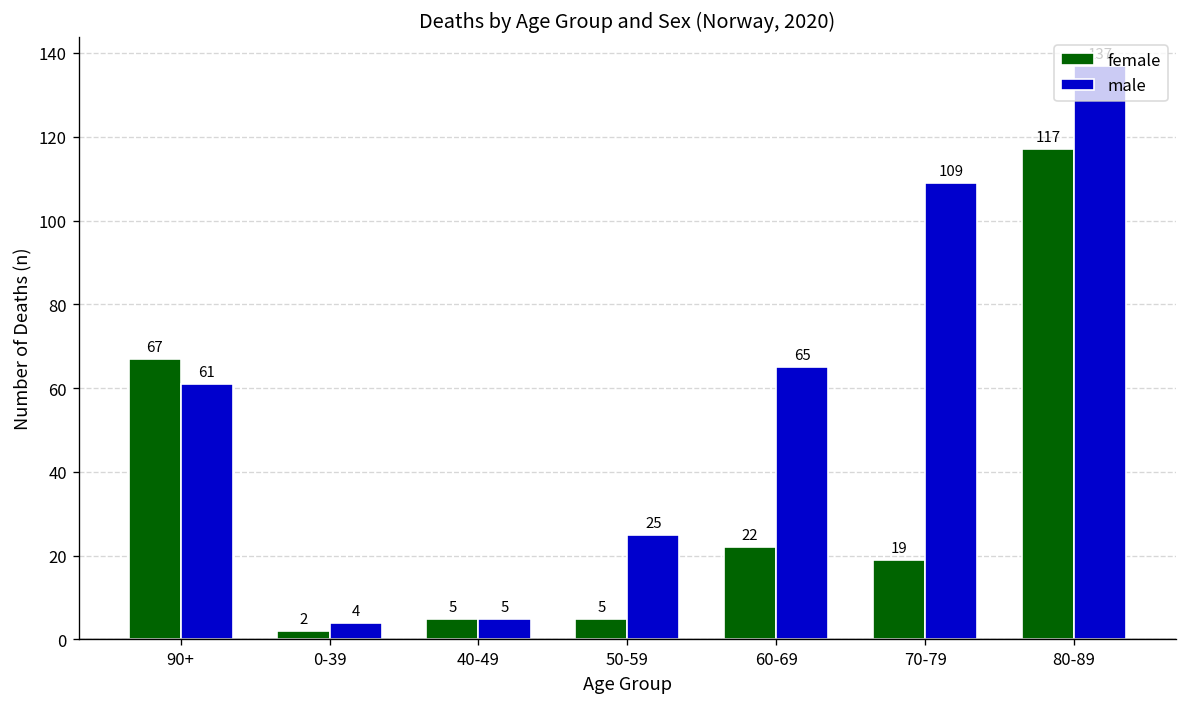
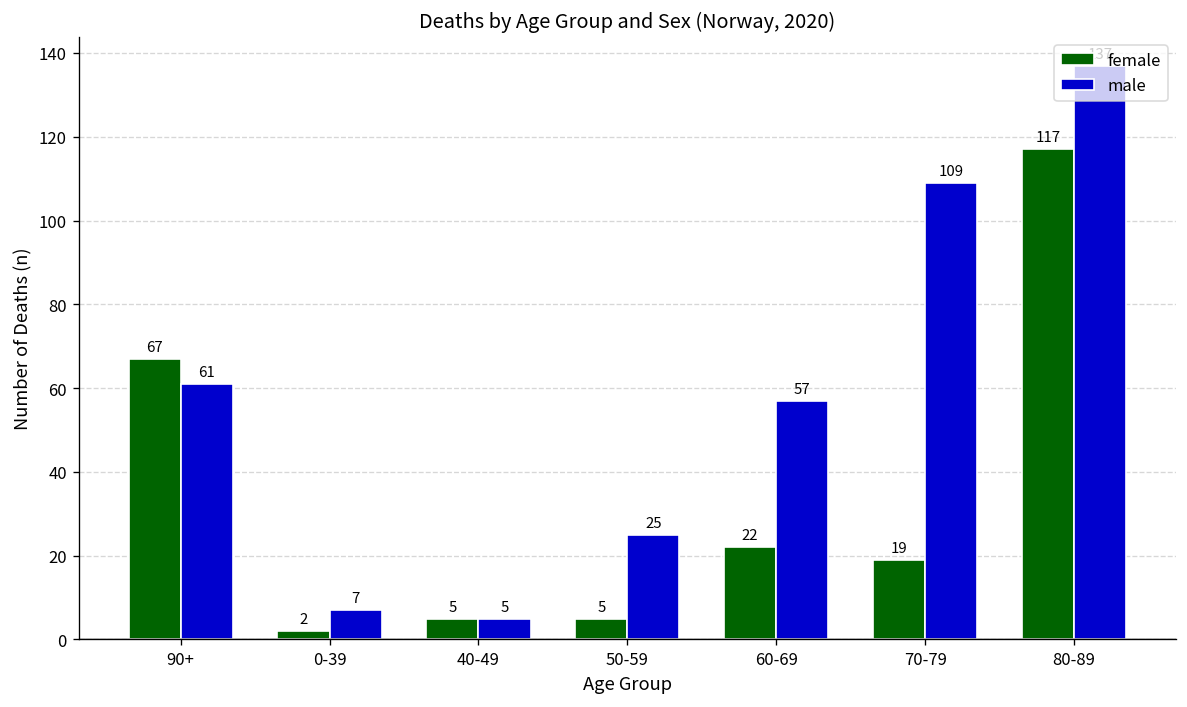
male, 0-39: 4 -> 7
male, 60-69: 65 -> 57
